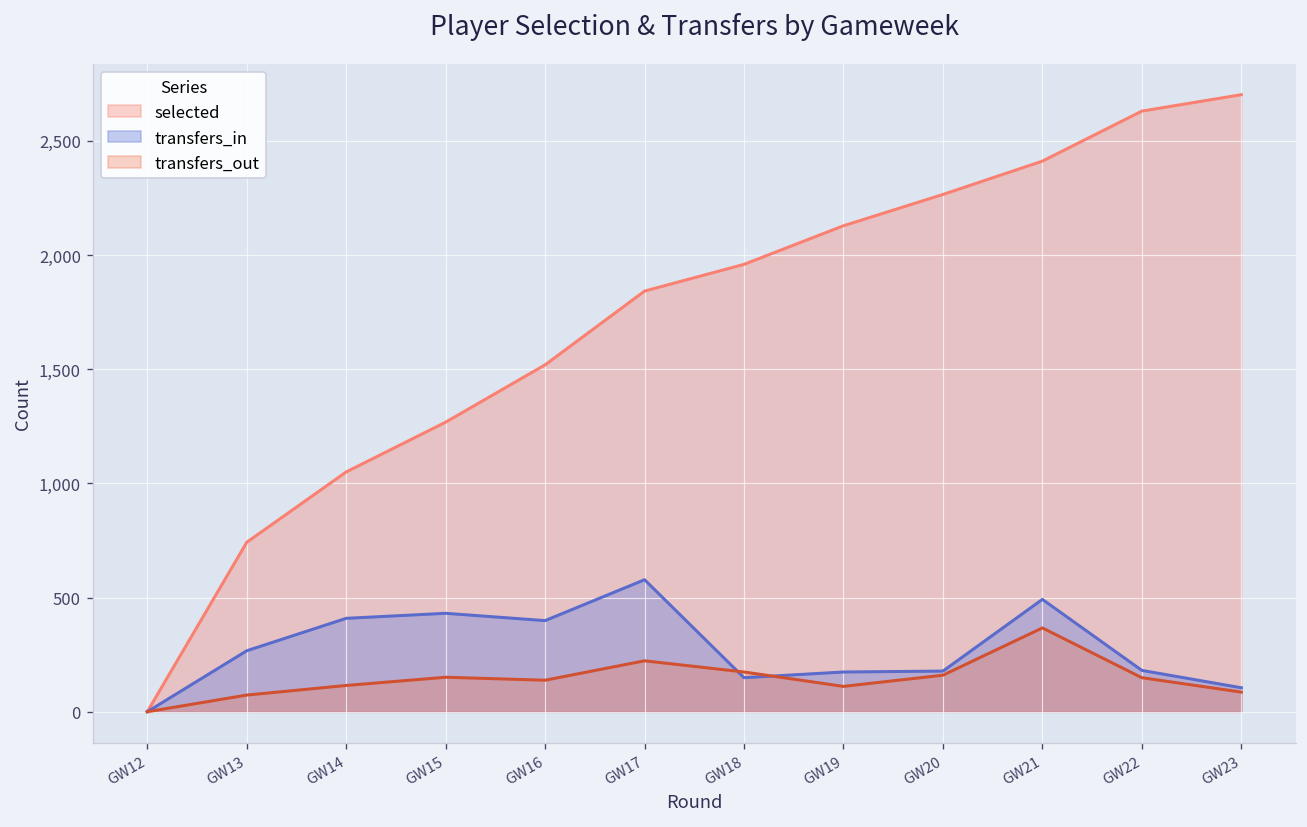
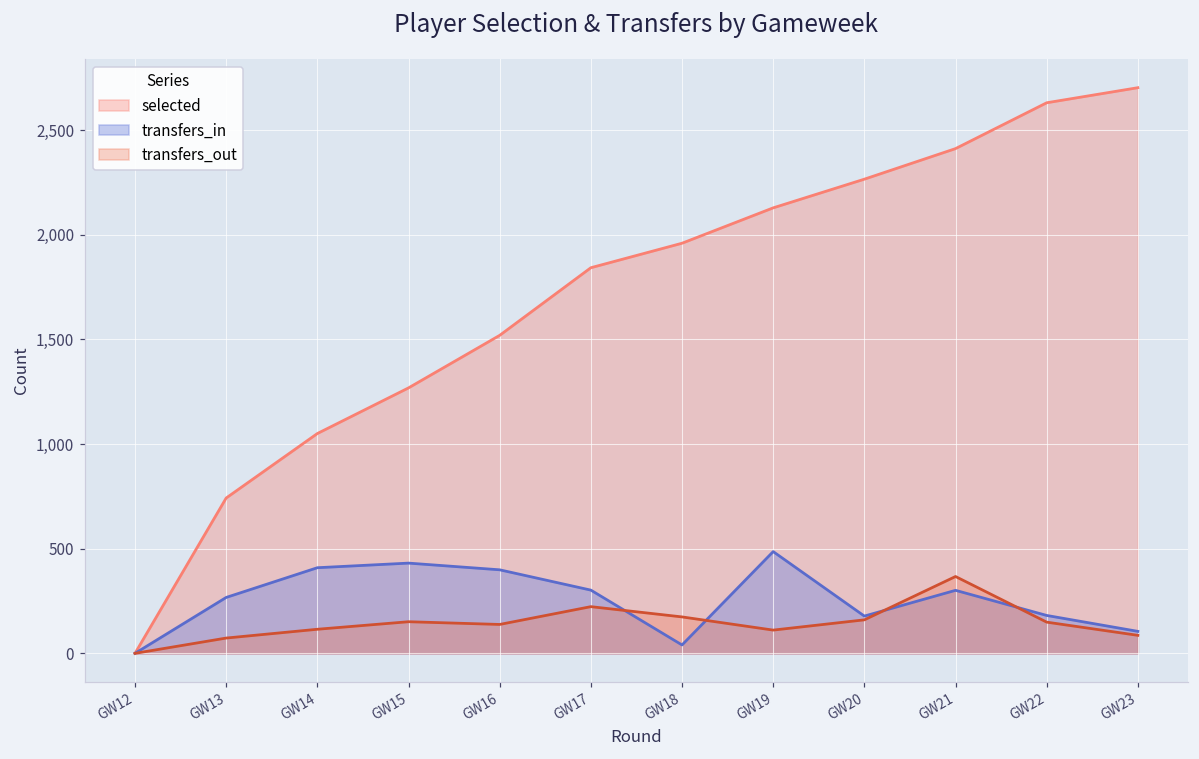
transfers_in, GW17: 580 -> 300
transfers_in, GW18: 150 -> 40
transfers_in, GW19: 170 -> 490
transfers_in, GW21: 490 -> 300
